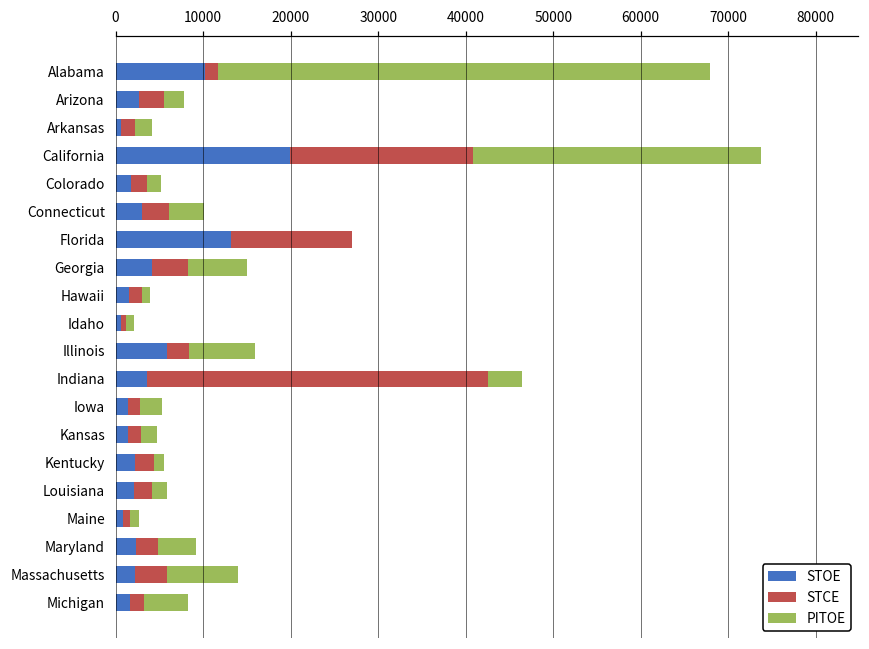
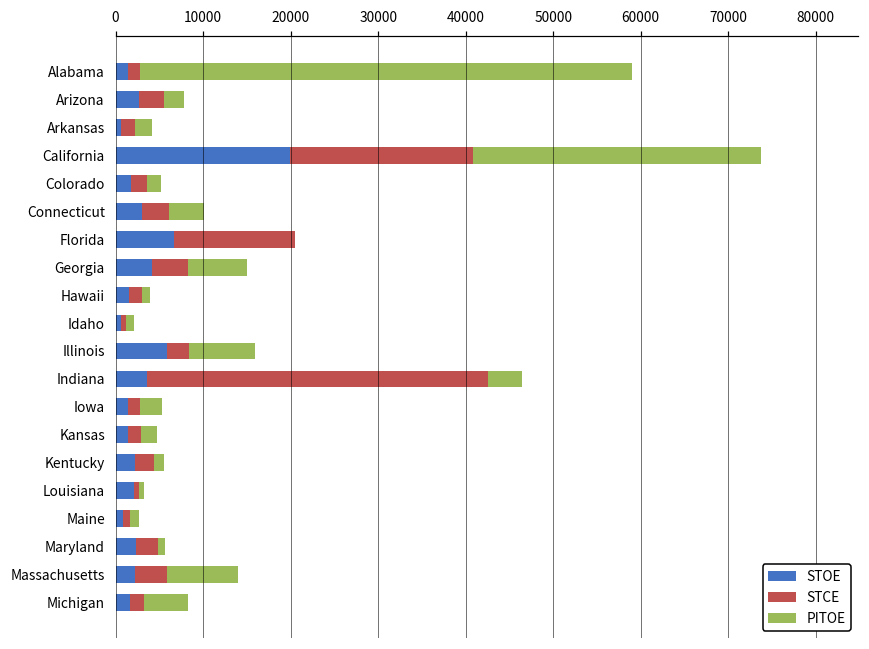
STOE, Alabama: 10000 -> 1000
STOE, Florida: 13000 -> 7000
STCE, Louisiana: 2000 -> 1000
PITOE, Louisiana: 2000 -> 1000
PITOE, Maryland: 4000 -> 1000
